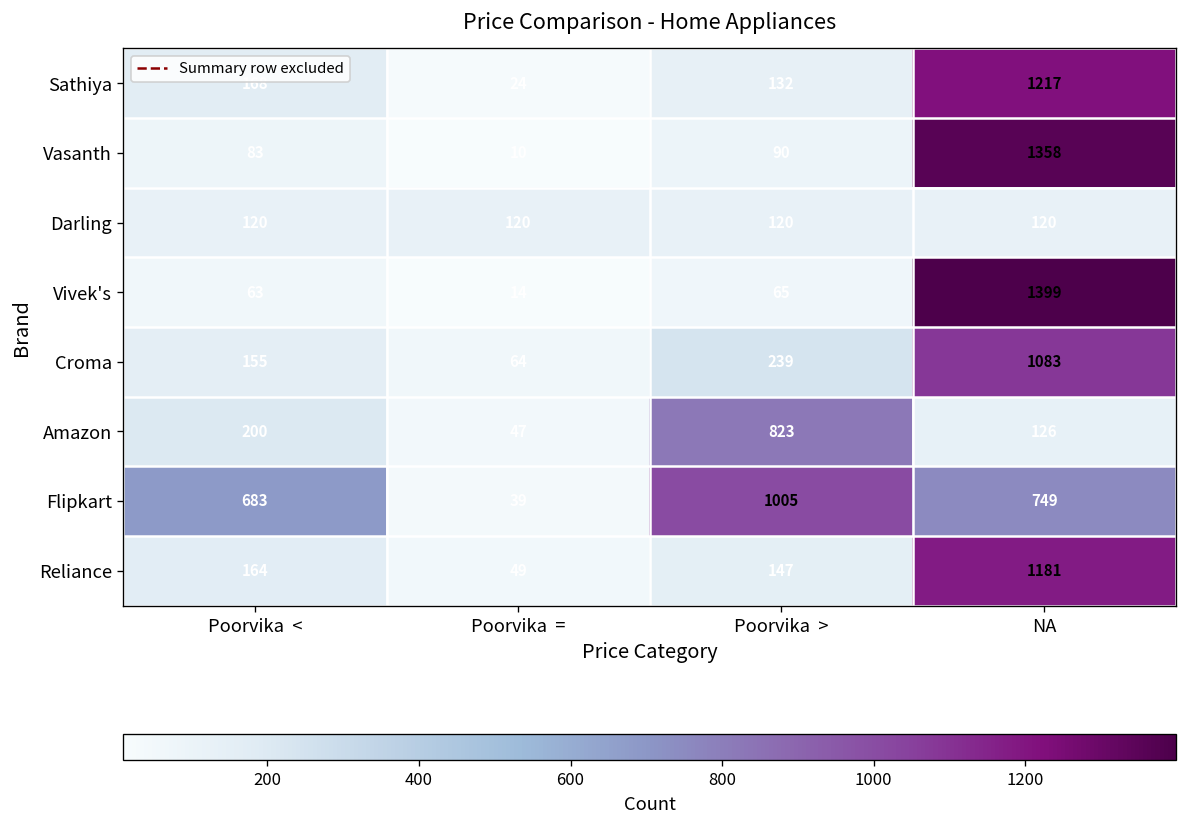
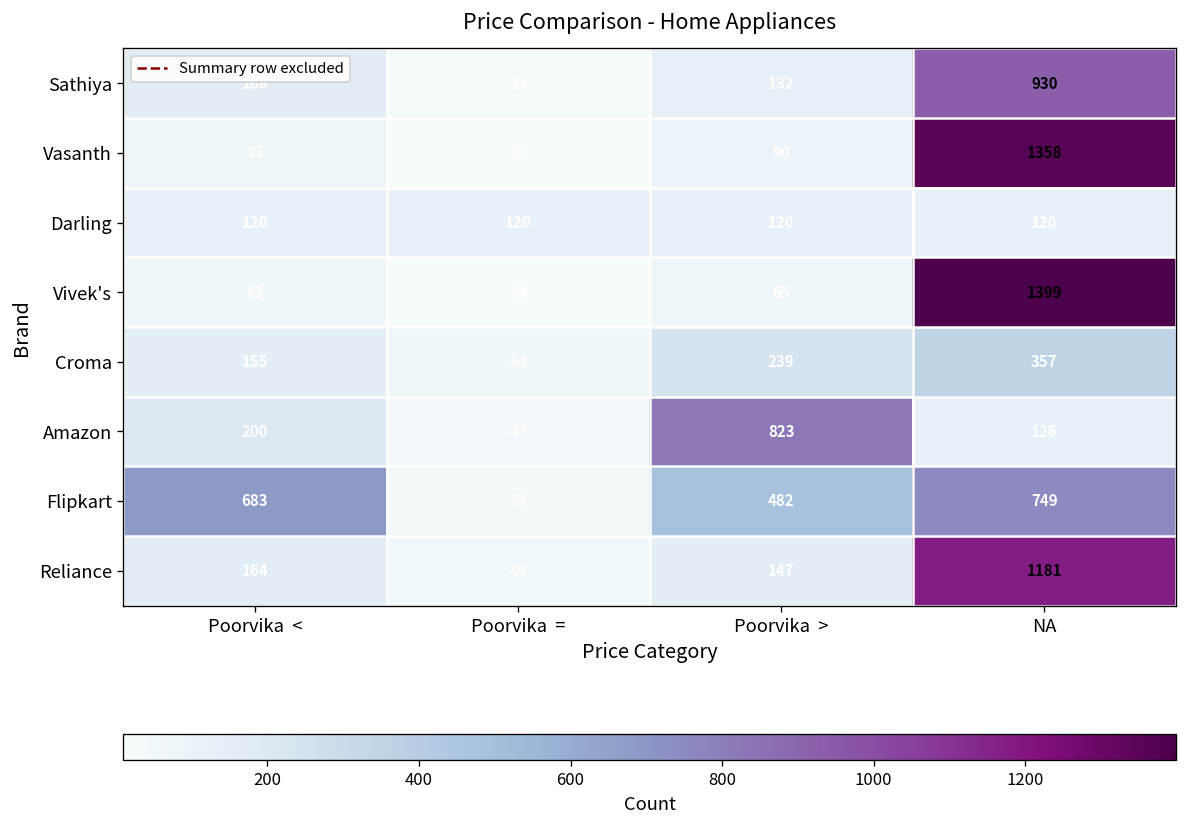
Sathiya, NA: 1217 -> 930
Croma, NA: 1083 -> 357
Flipkart, Poorvika >: 1005 -> 482
